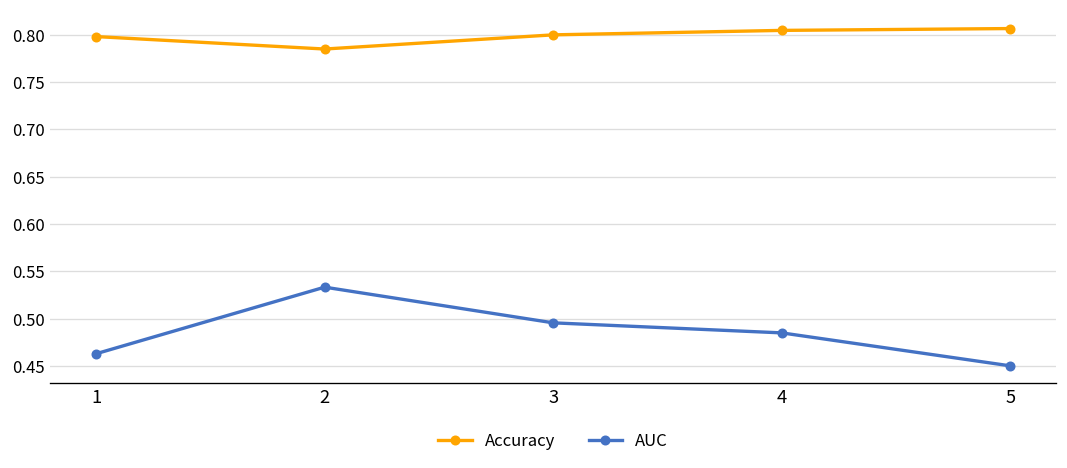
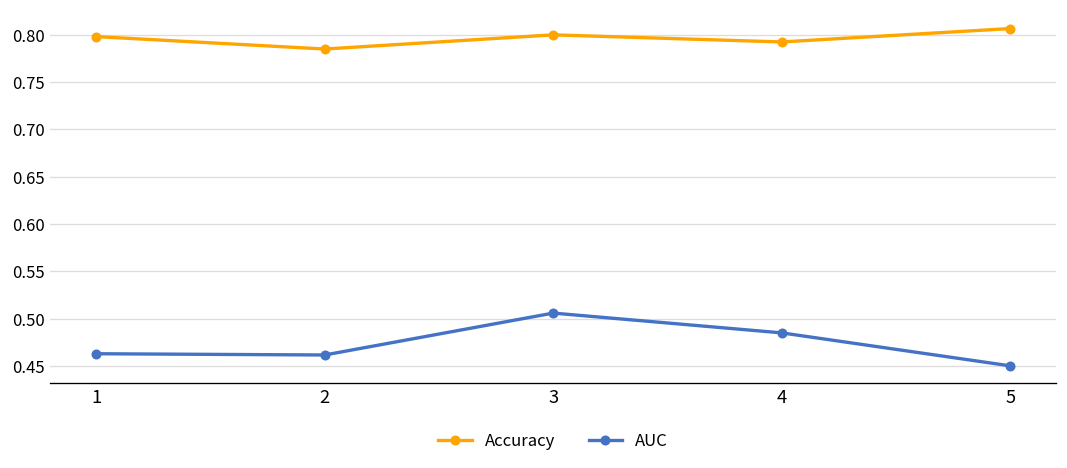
AUC, 2: 0.53 -> 0.46
AUC, 3: 0.50 -> 0.51
Accuracy, 4: 0.80 -> 0.79
